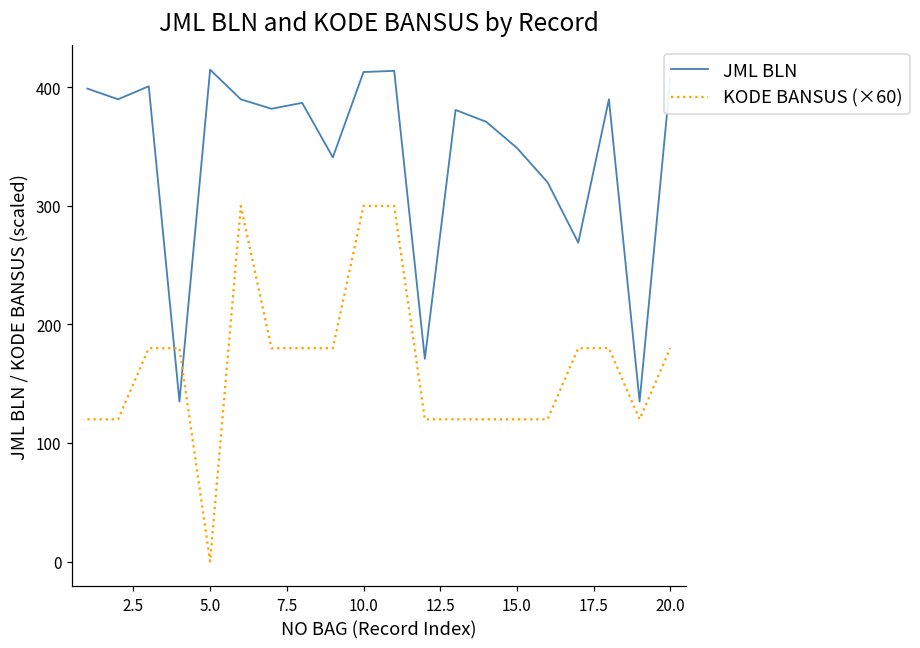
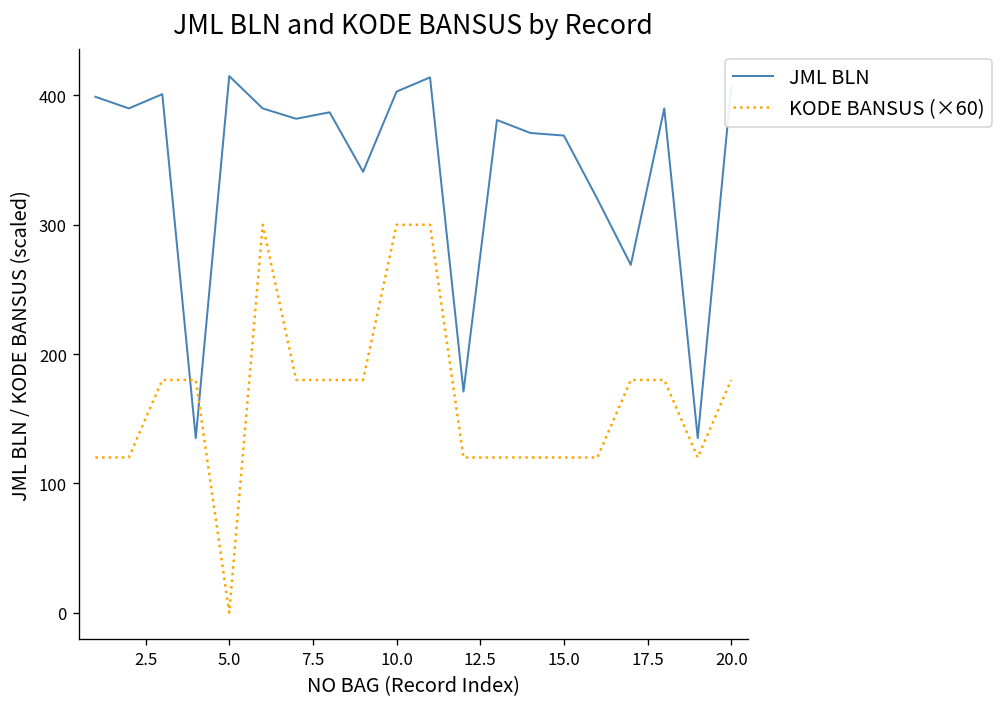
JML BLN, 10.0: 413 -> 403
JML BLN, 15.0: 349 -> 369
